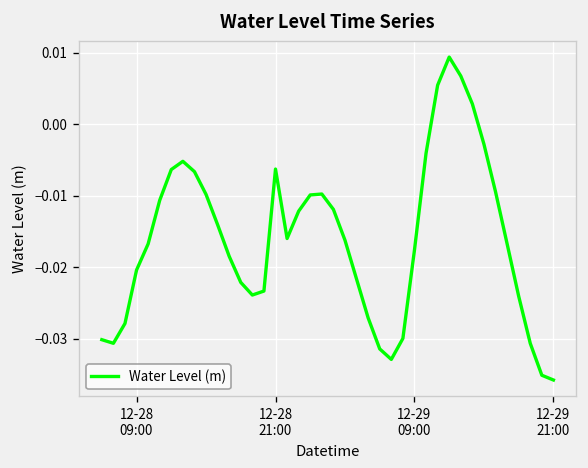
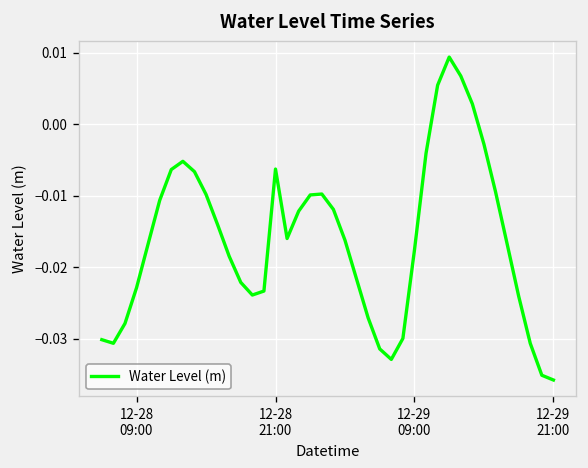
12-28 09:00: -0.020 -> -0.023
